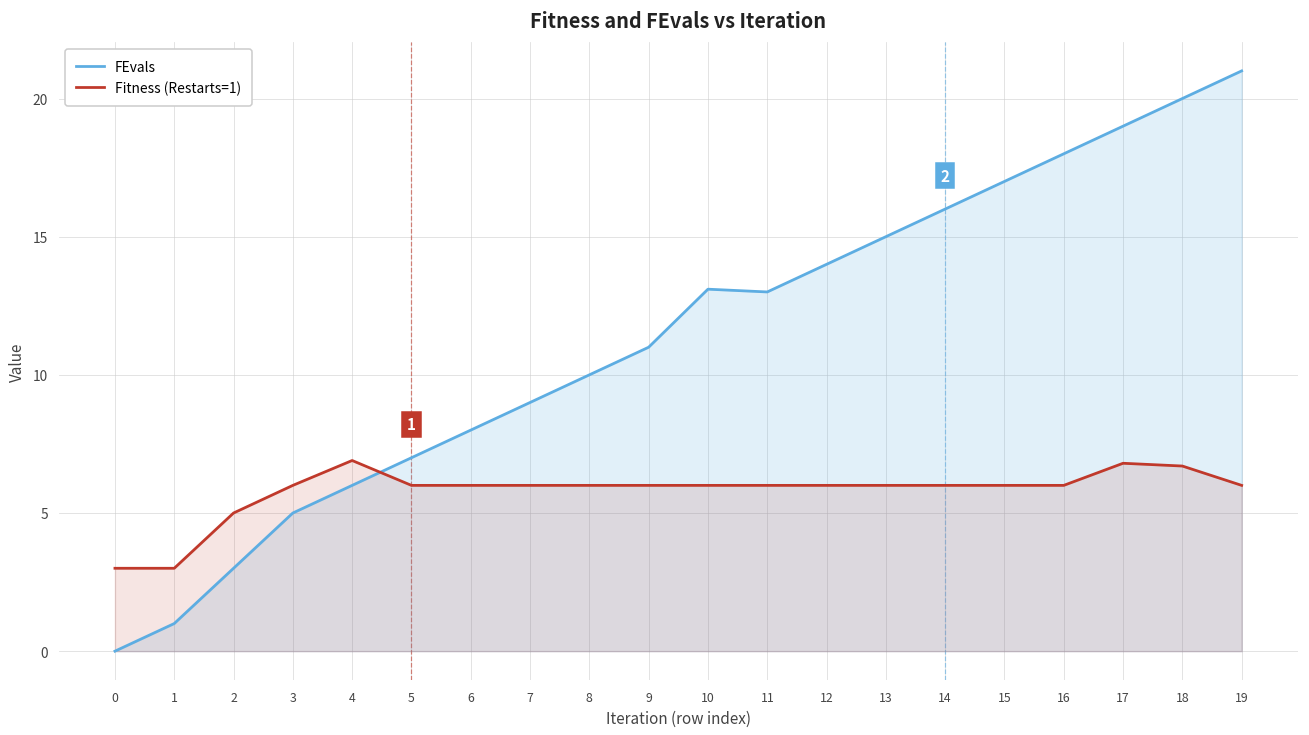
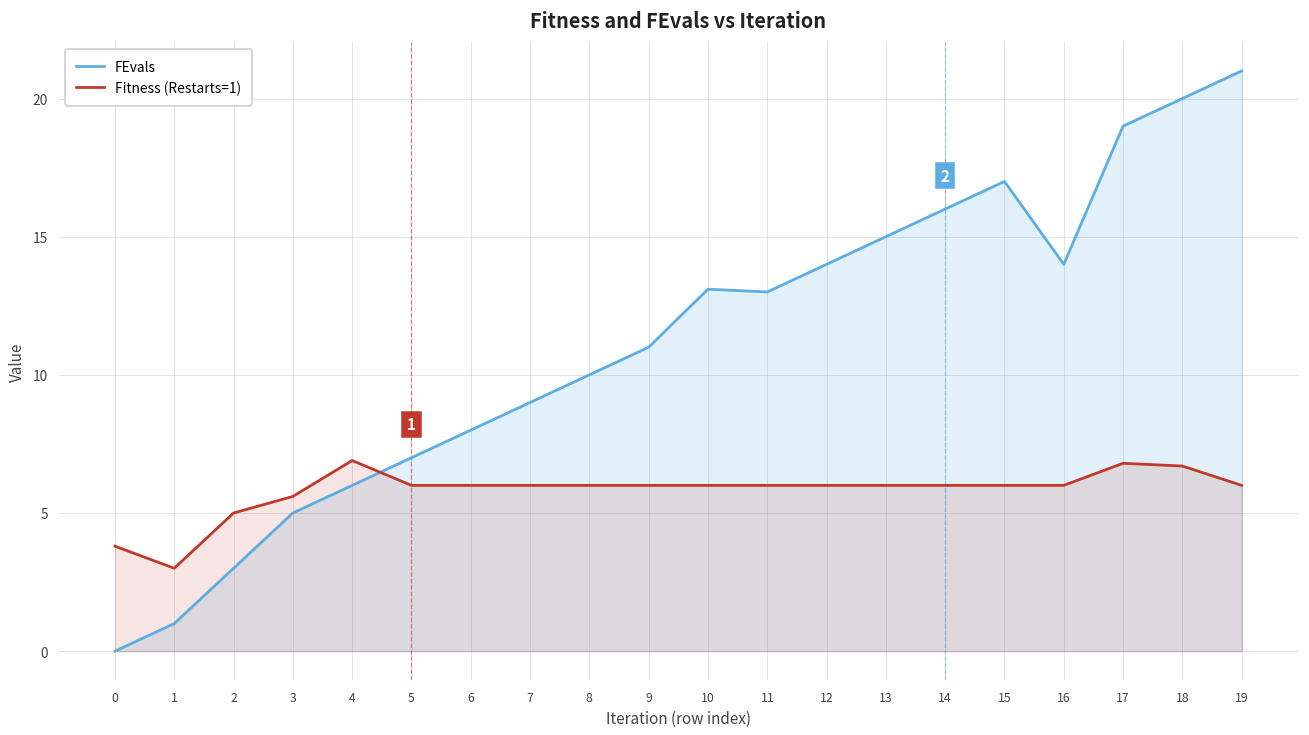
Fitness (Restarts=1), 0: 3.0 -> 3.8
Fitness (Restarts=1), 3: 6.0 -> 5.6
FEvals, 16: 18 -> 14
